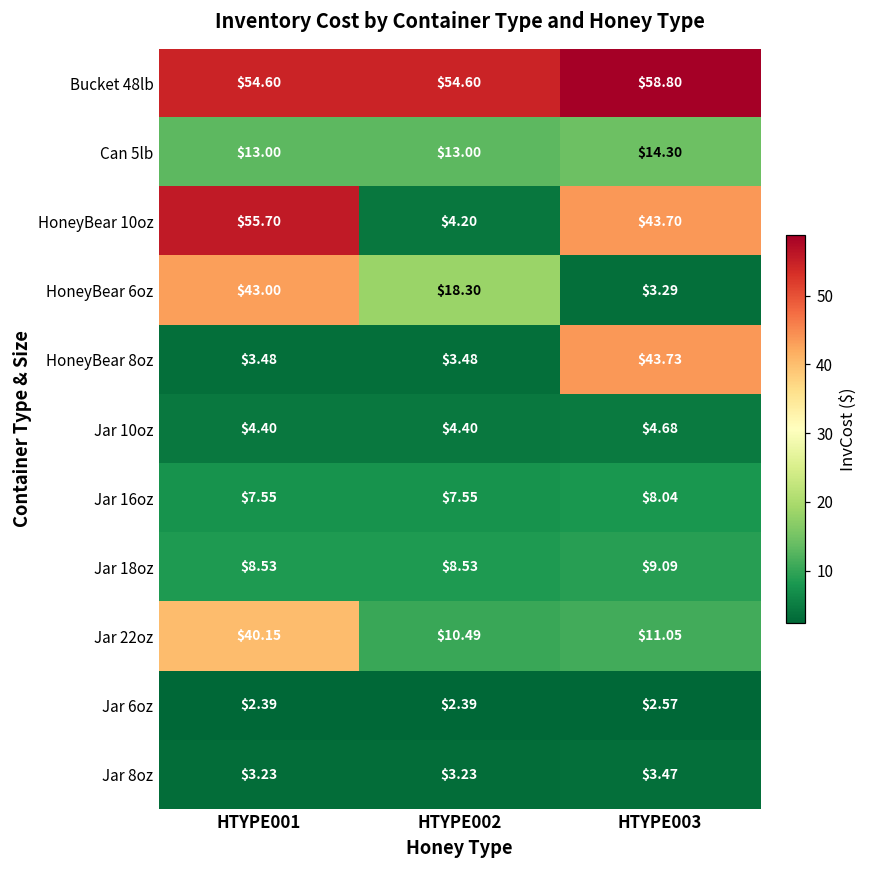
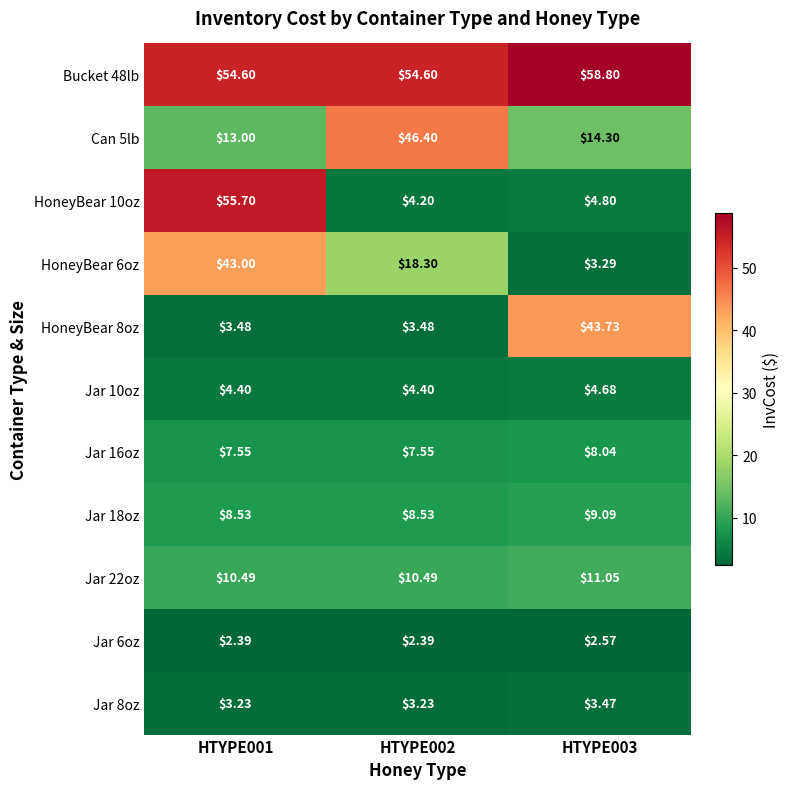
Can 5lb, HTYPE002: $13.00 -> $46.40
HoneyBear 10oz, HTYPE003: $43.70 -> $4.80
Jar 22oz, HTYPE001: $40.15 -> $10.49
